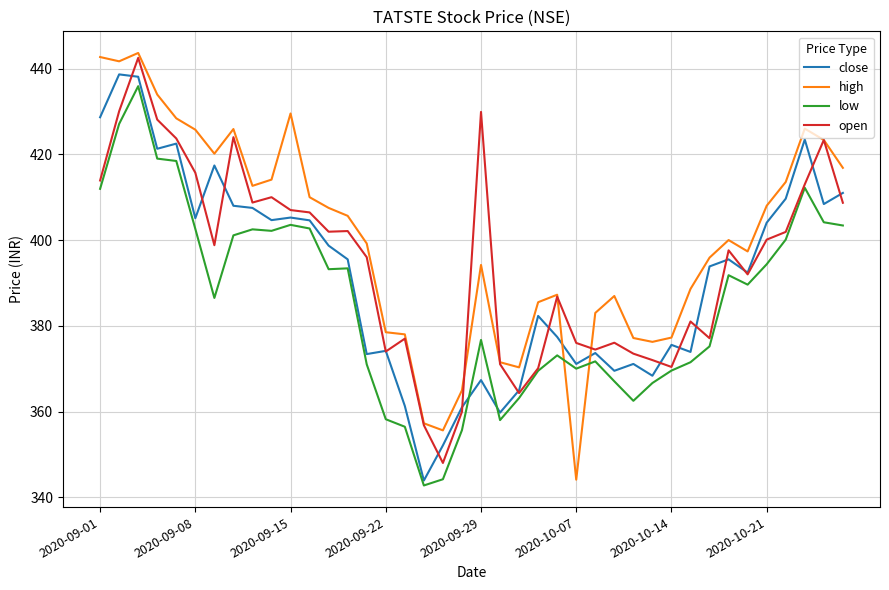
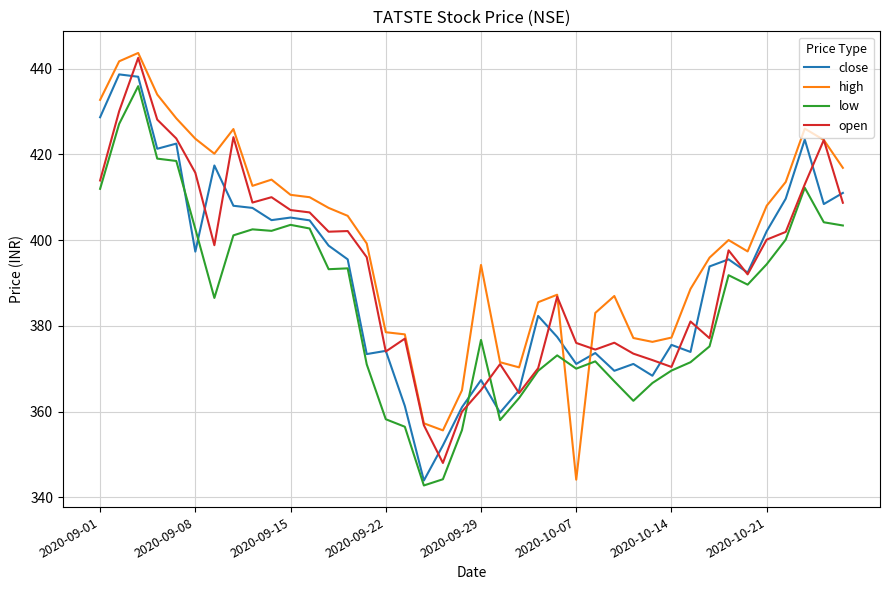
high, 2020-09-01: 443 -> 433
close, 2020-09-08: 405 -> 397
high, 2020-09-08: 426 -> 424
high, 2020-09-15: 430 -> 411
open, 2020-09-29: 430 -> 365
close, 2020-10-21: 404 -> 402
